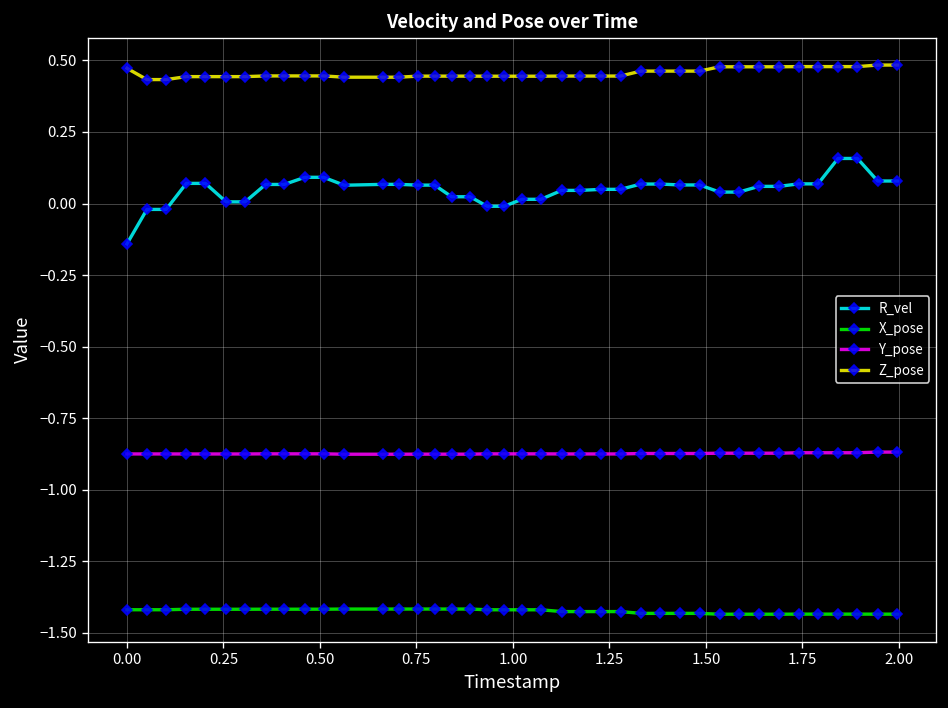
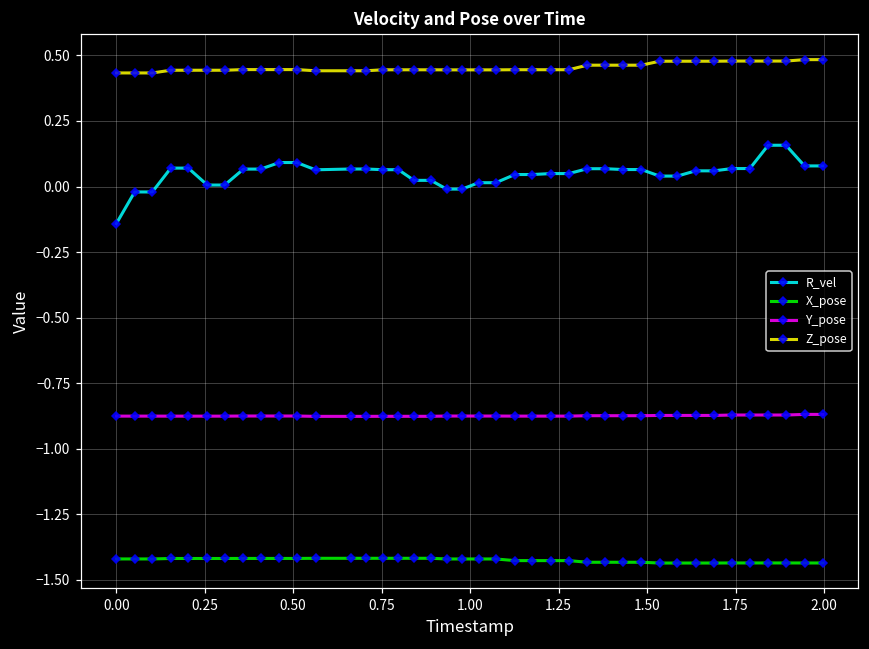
Z_pose, 0.00: 0.47 -> 0.43
